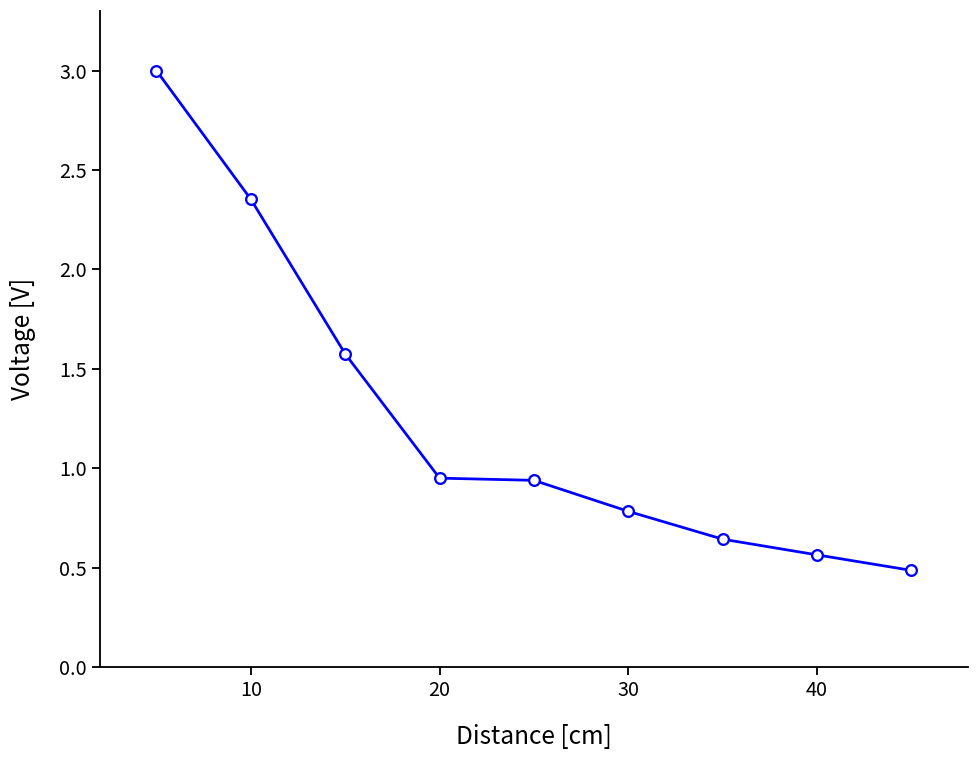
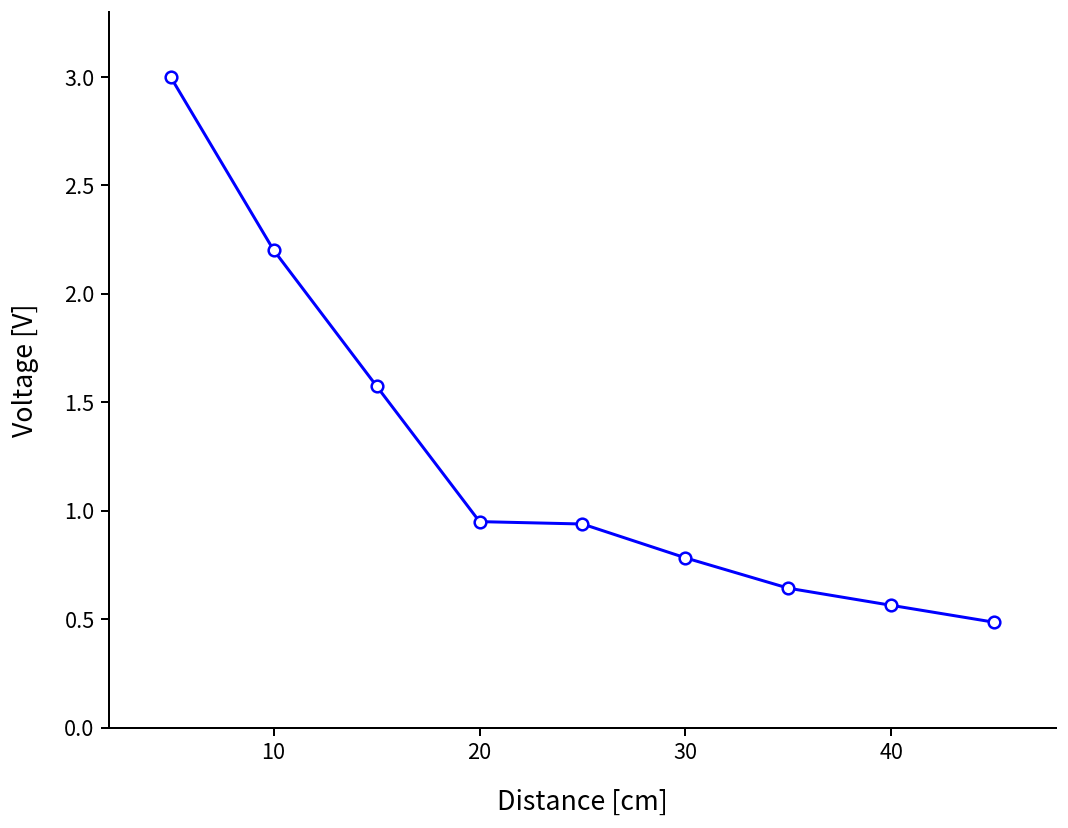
10: 2.35 -> 2.20
